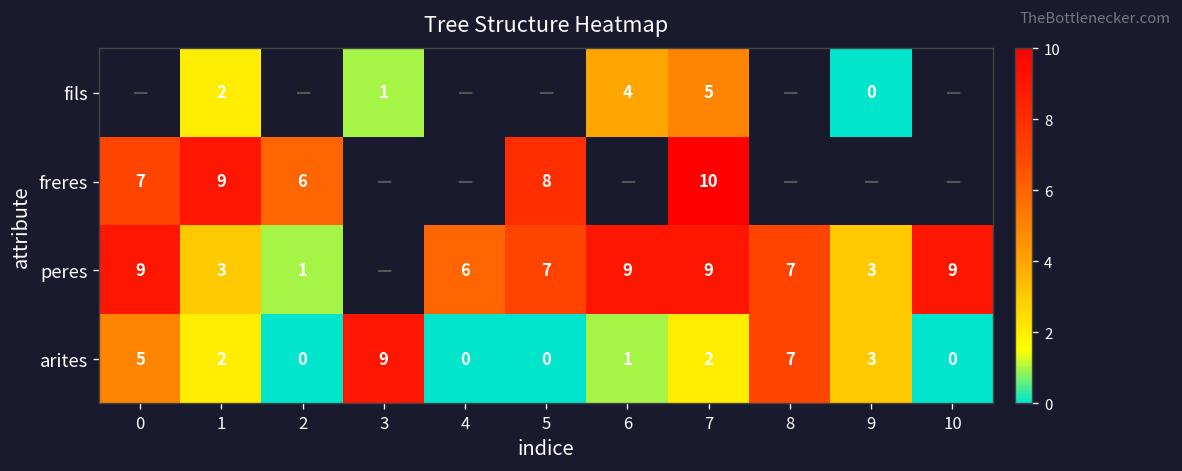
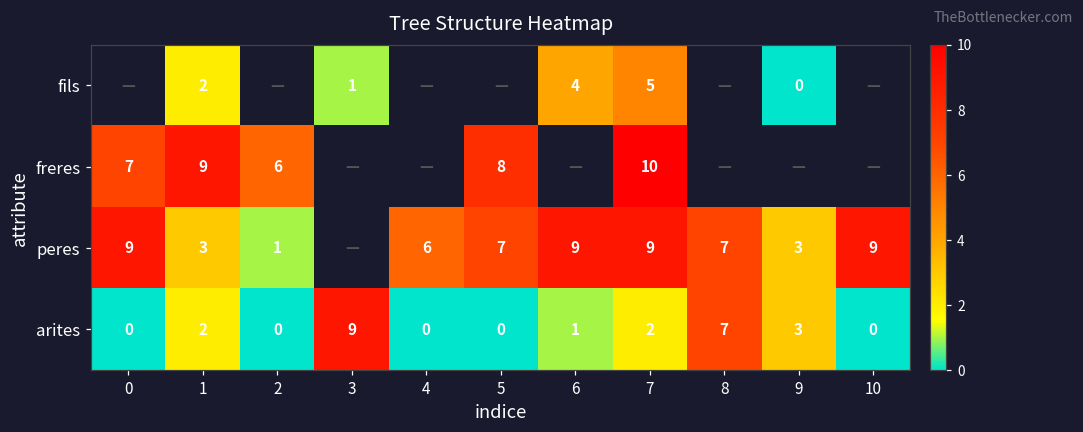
arites, 0: 5 -> 0
